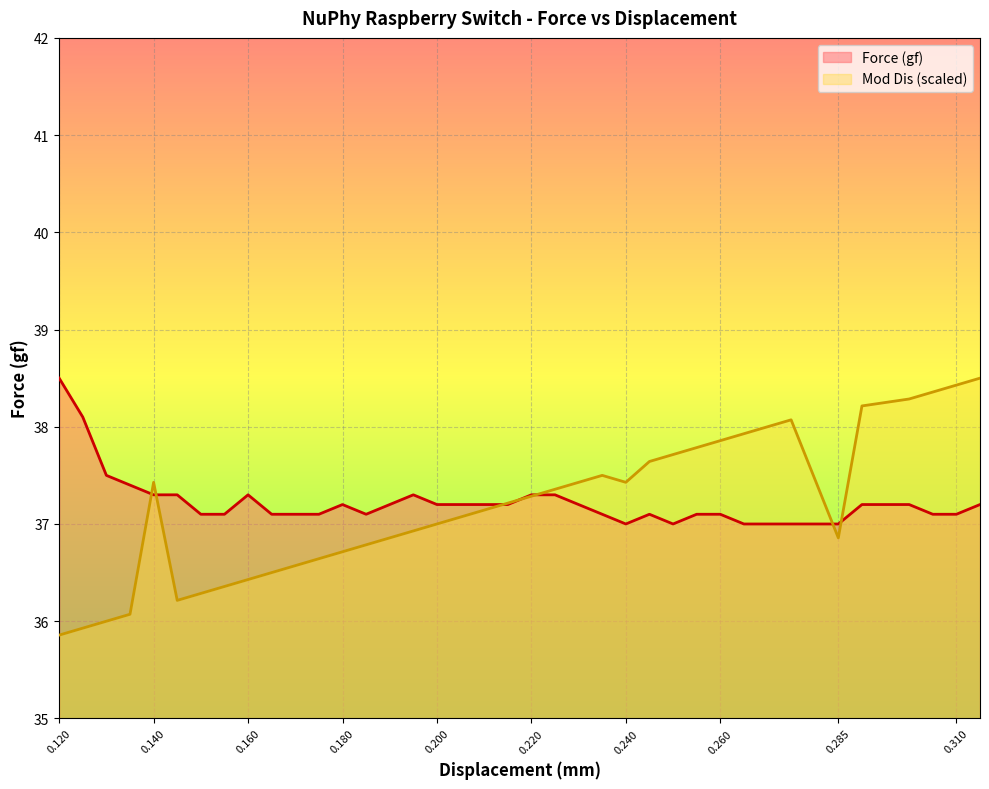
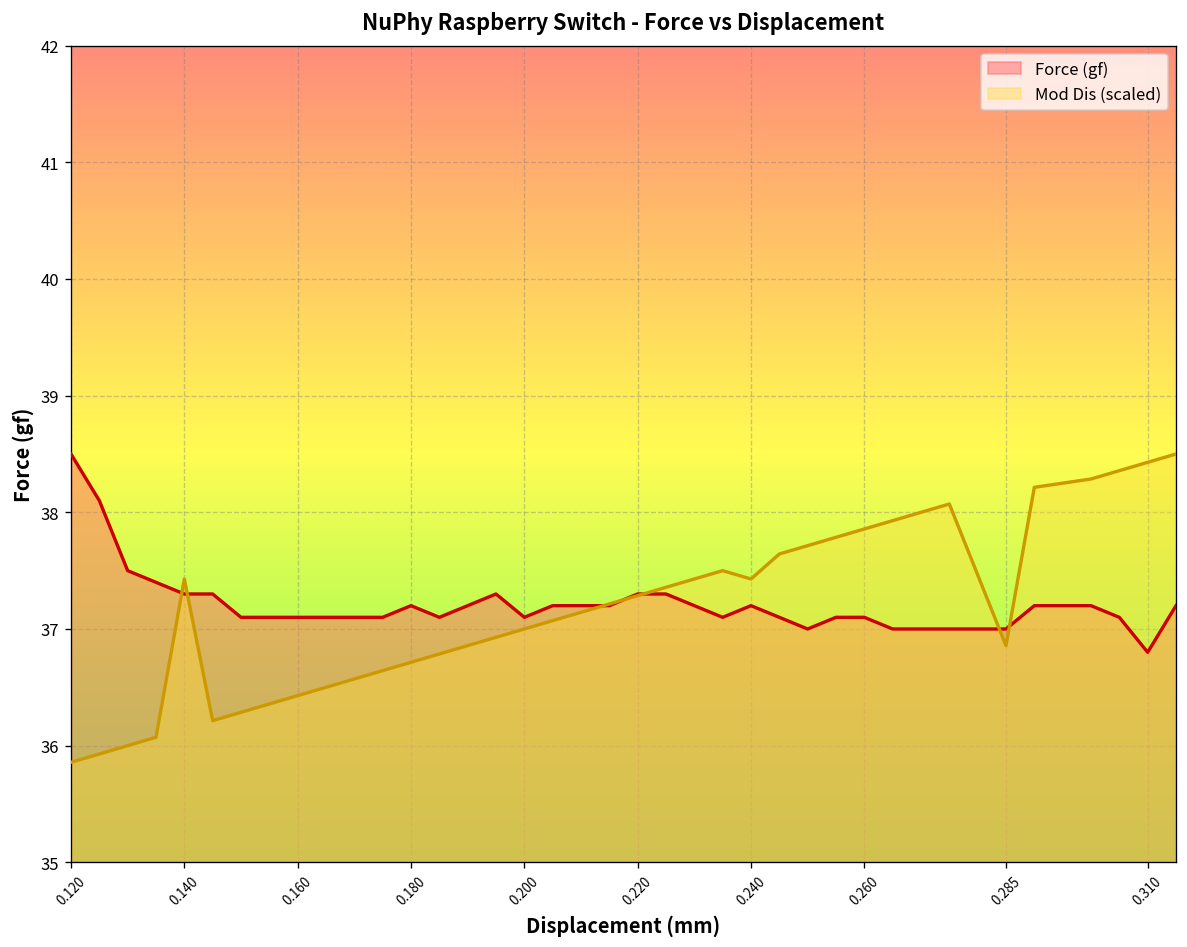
Force (gf), 0.160: 37.3 -> 37.1
Force (gf), 0.200: 37.2 -> 37.1
Force (gf), 0.240: 37.0 -> 37.2
Force (gf), 0.310: 37.1 -> 36.8
